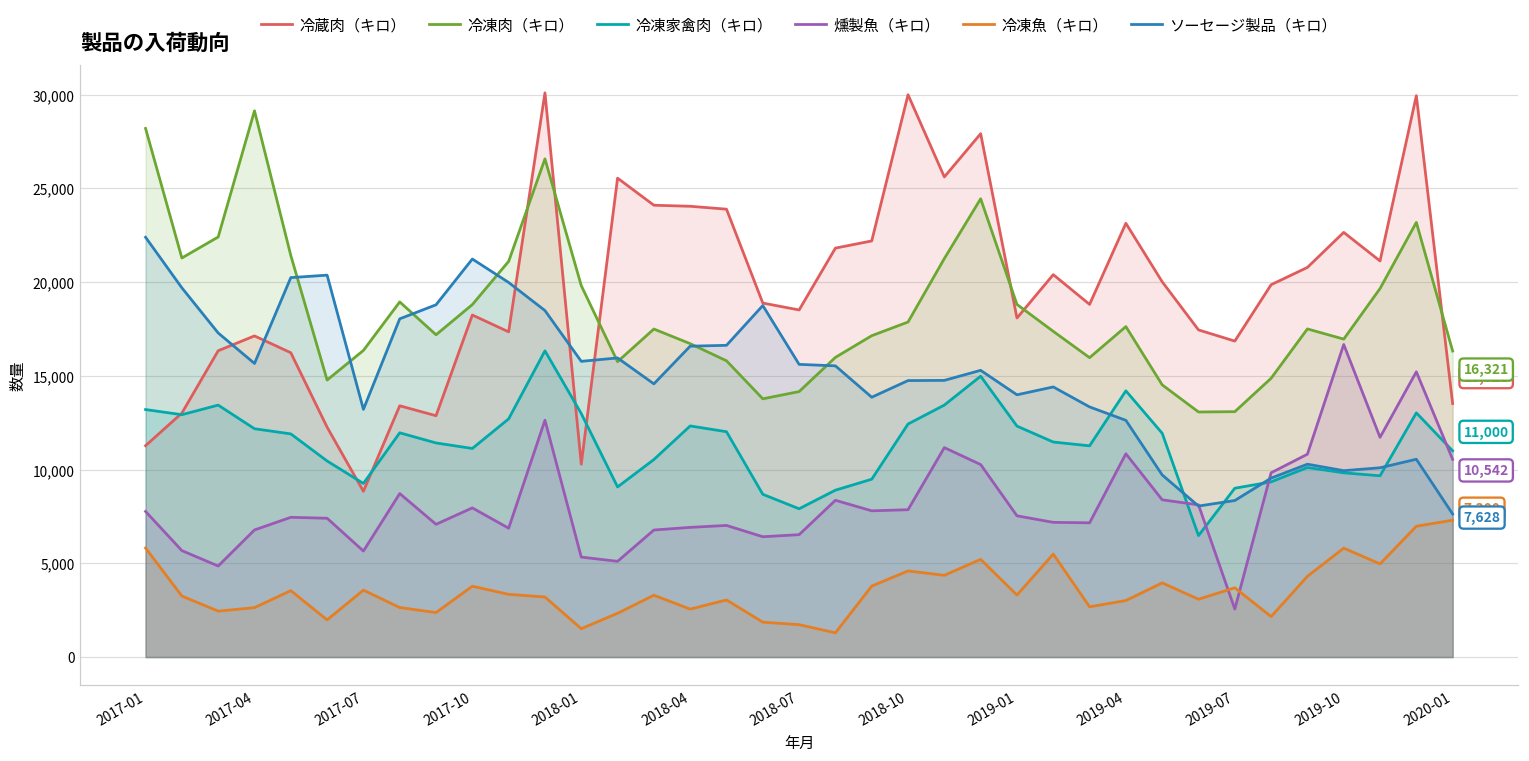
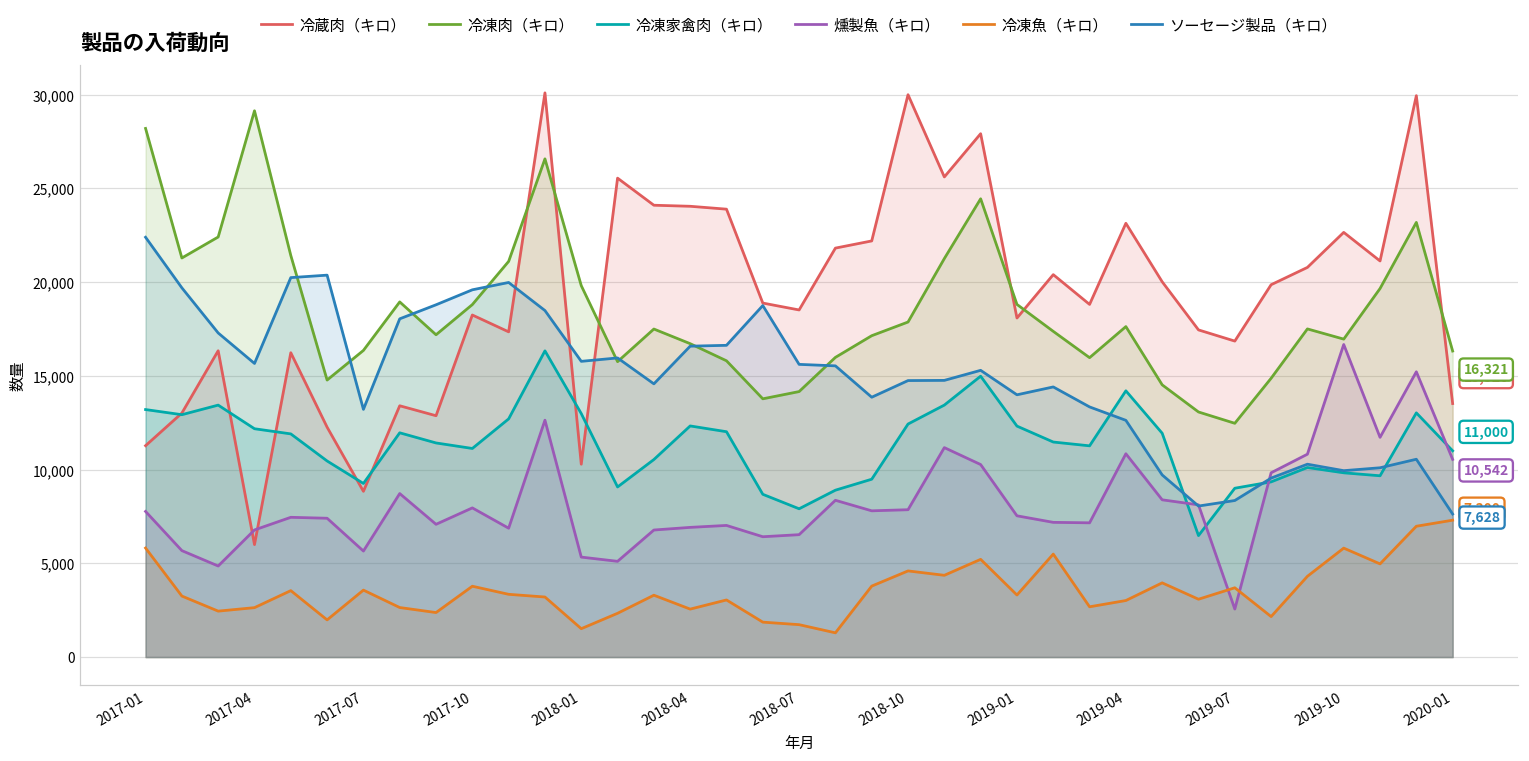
冷蔵肉（キロ）, 2017-04: 17,100 -> 6,000
ソーセージ製品（キロ）, 2017-10: 21,200 -> 19,600
冷凍肉（キロ）, 2019-07: 13,100 -> 12,500
